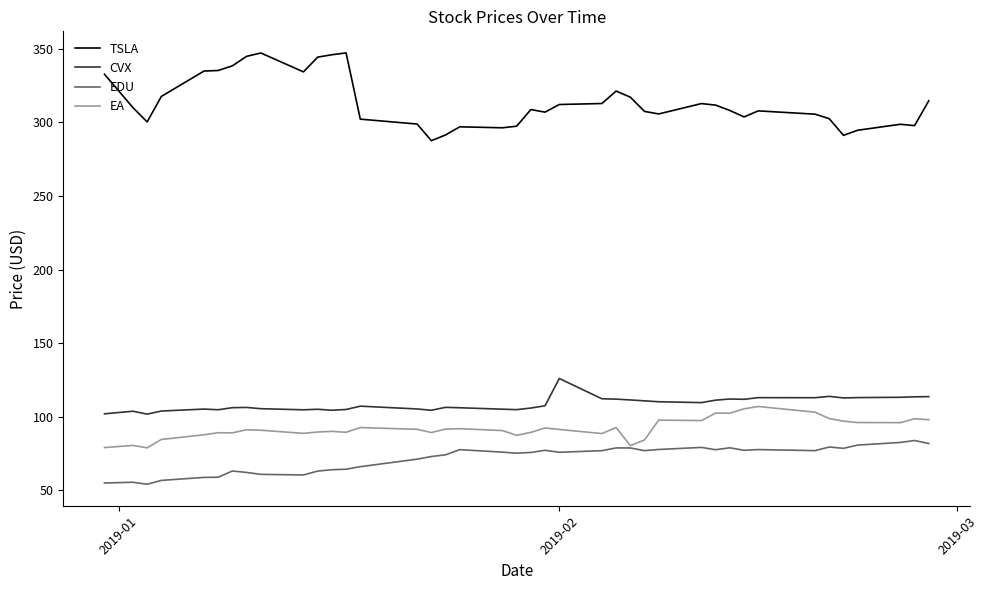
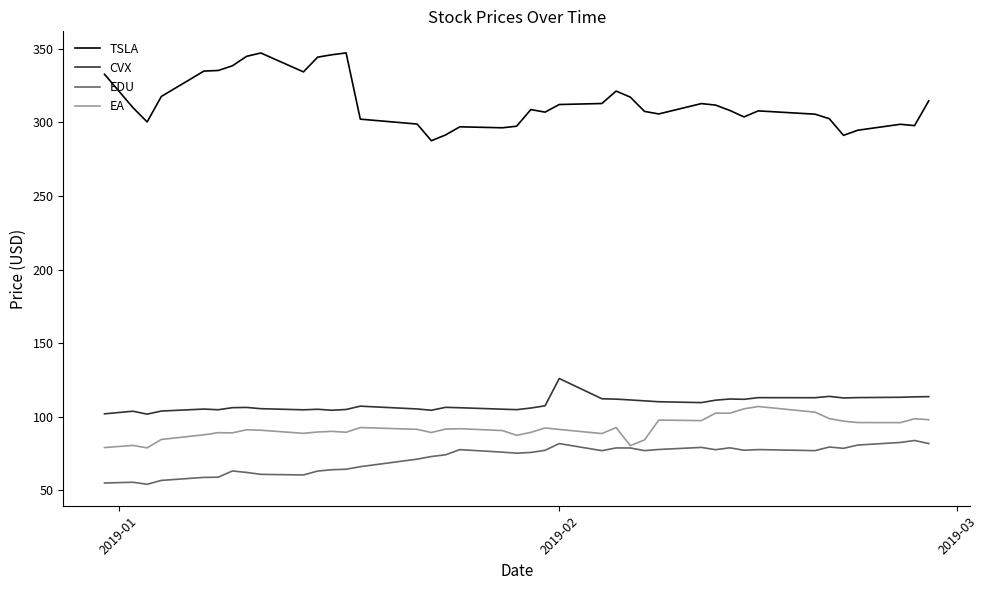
EDU, 2019-02: 76 -> 82
